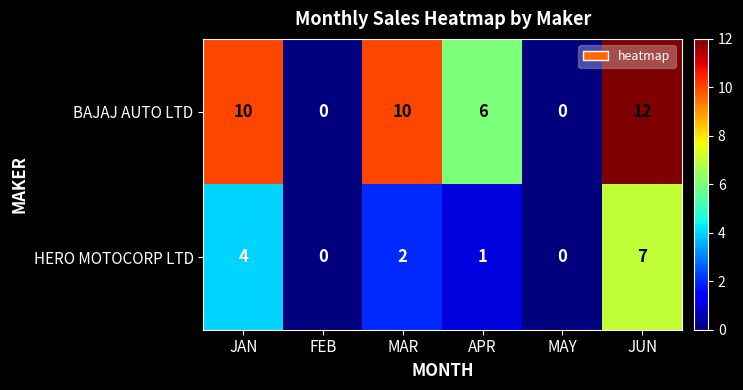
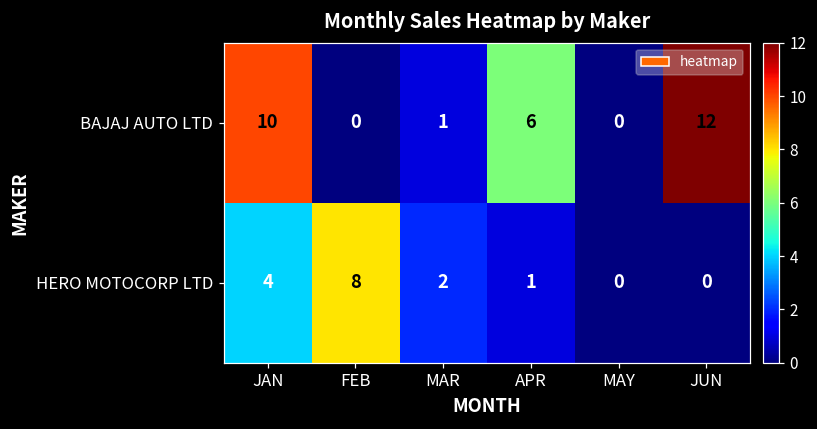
BAJAJ AUTO LTD, MAR: 10 -> 1
HERO MOTOCORP LTD, FEB: 0 -> 8
HERO MOTOCORP LTD, JUN: 7 -> 0
